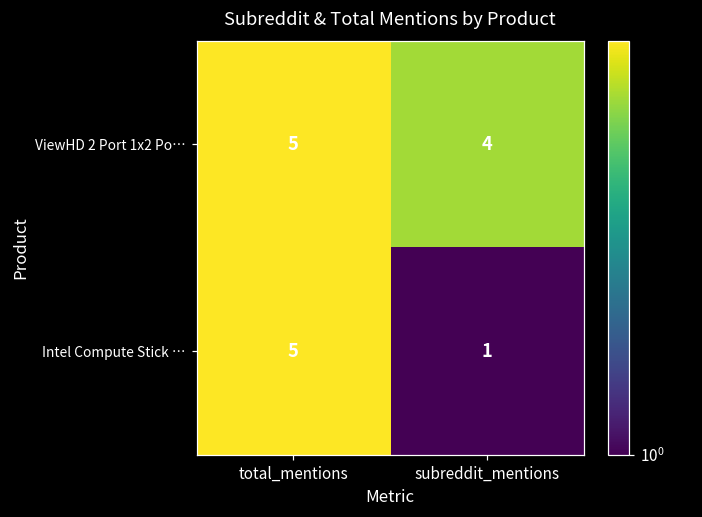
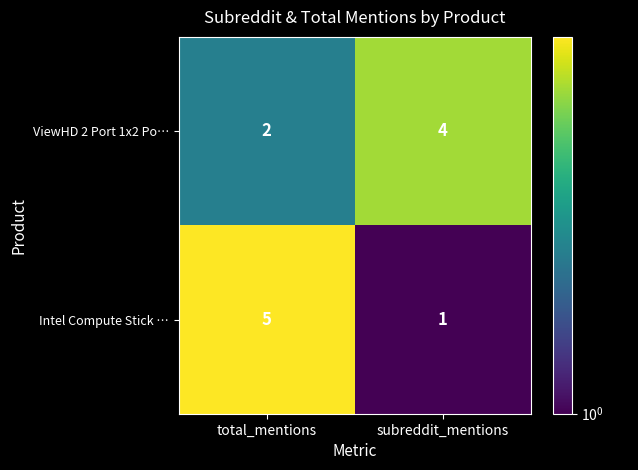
ViewHD 2 Port 1x2 Po…, total_mentions: 5 -> 2
